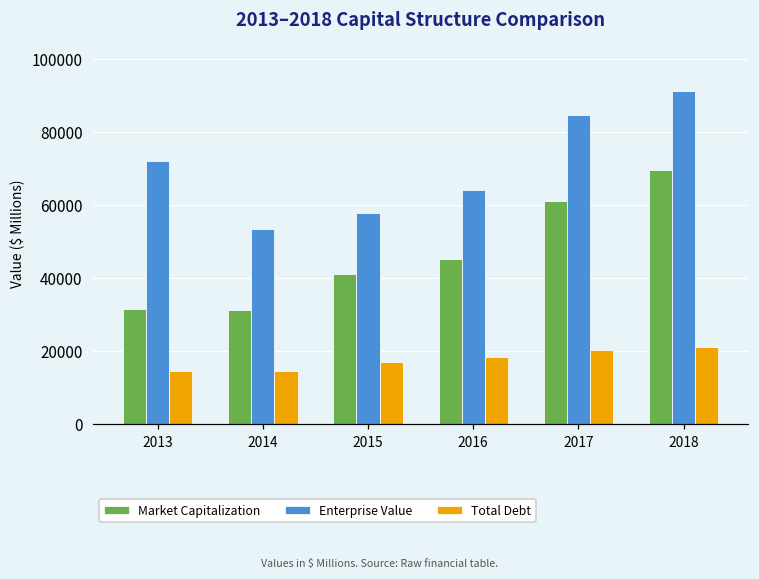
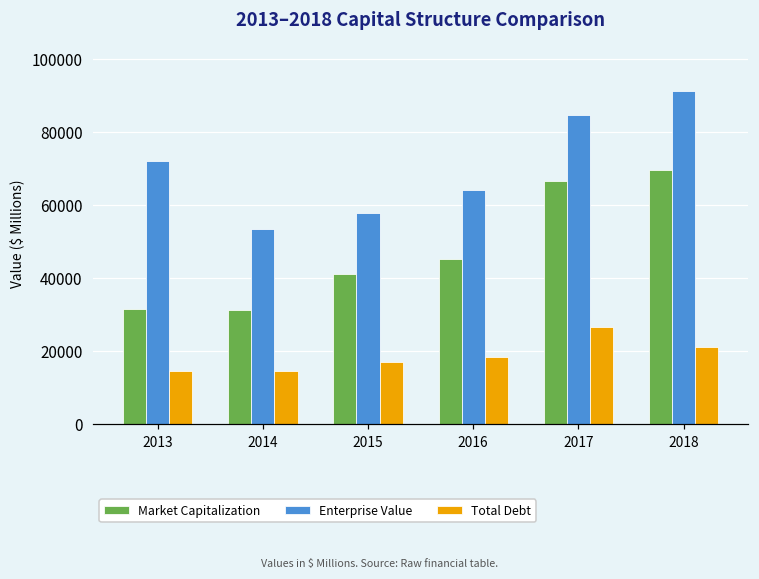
Market Capitalization, 2017: 61000 -> 67000
Total Debt, 2017: 20000 -> 27000
